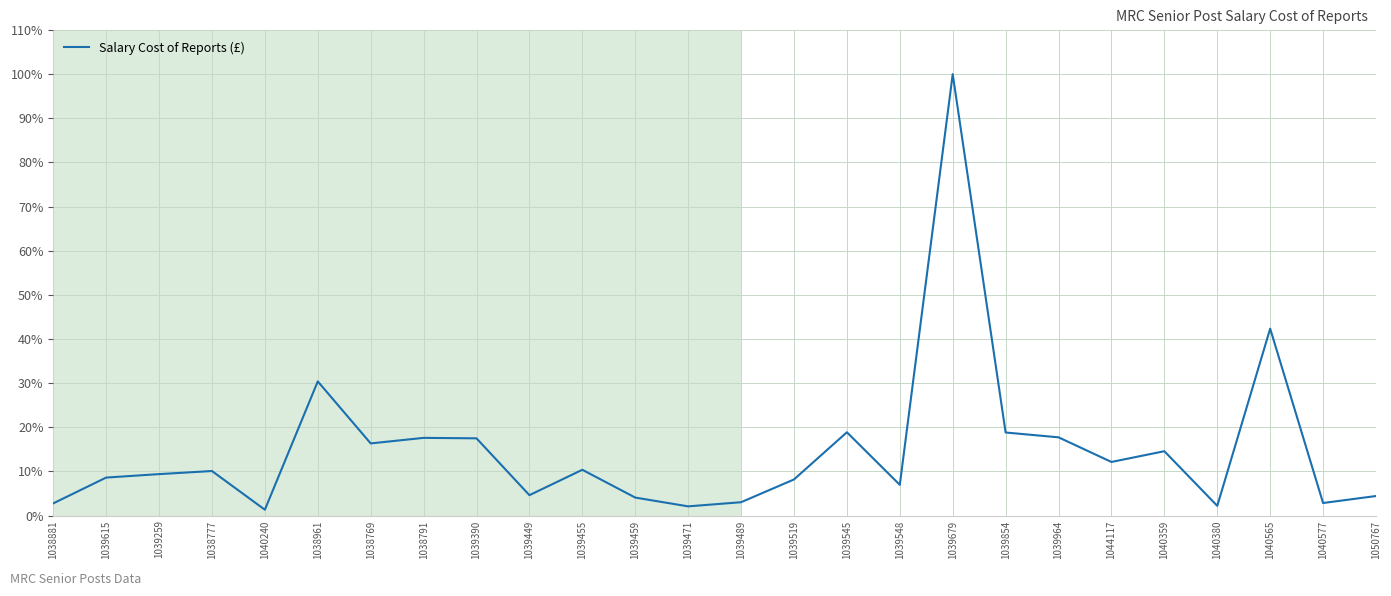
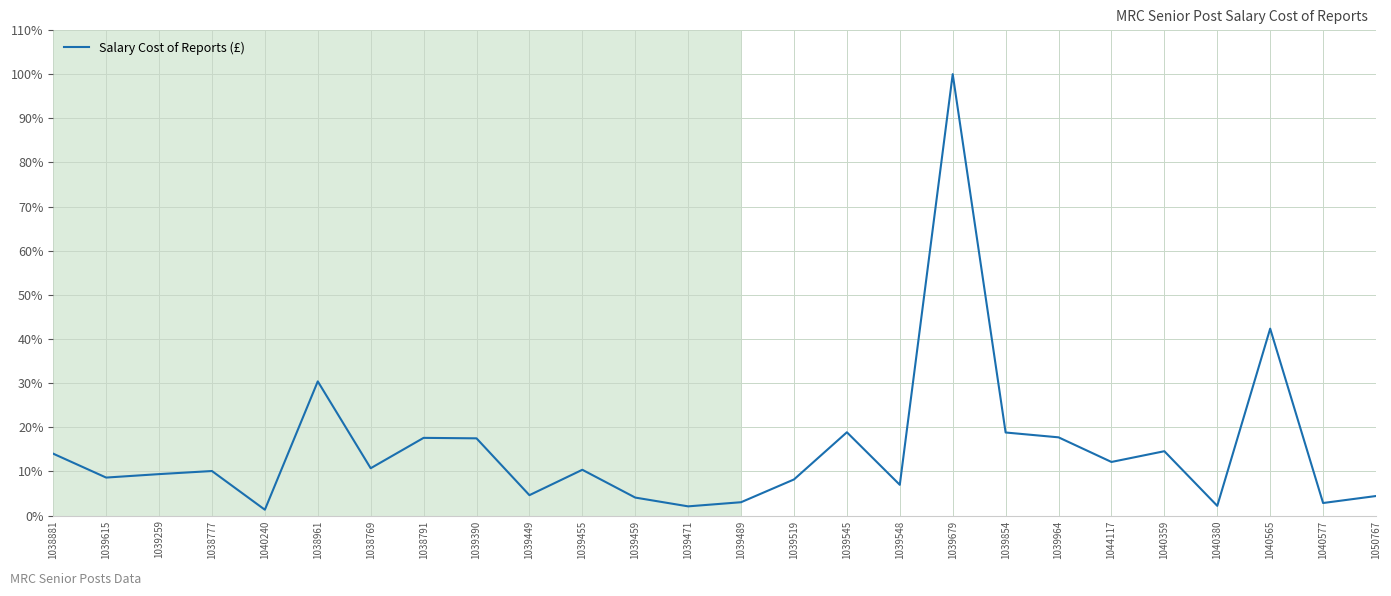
1038881: 3% -> 14%
1038769: 16% -> 11%
